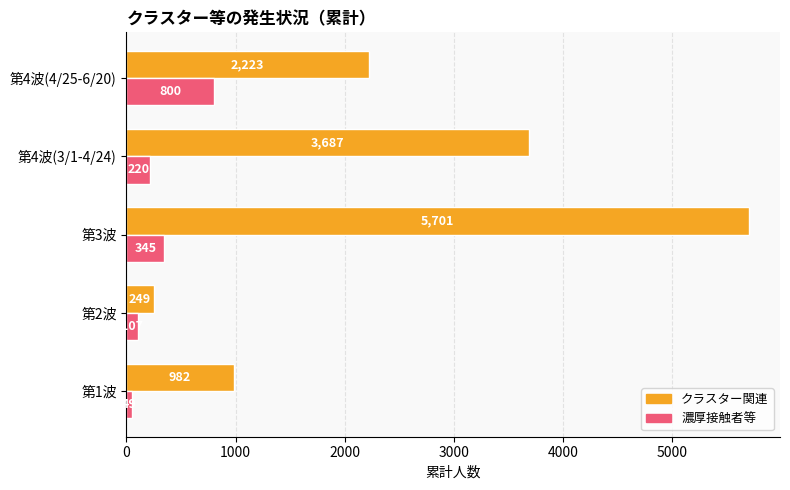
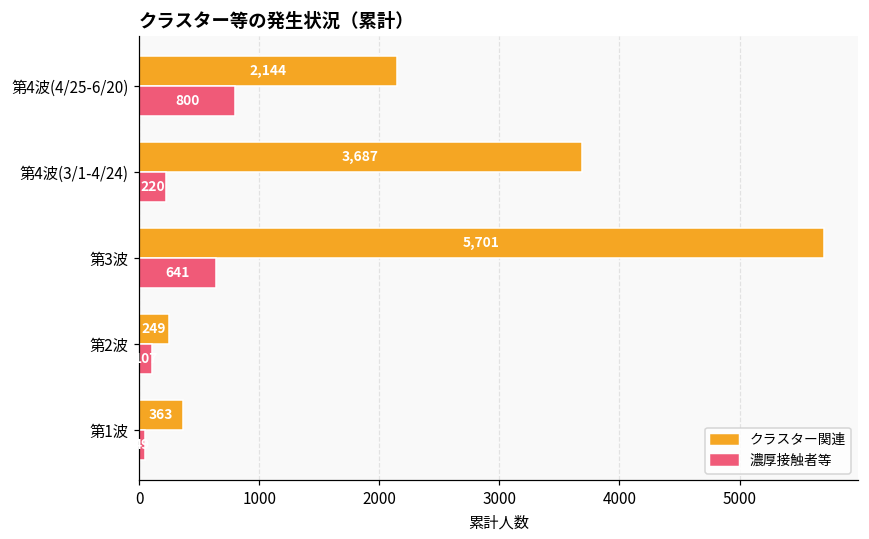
クラスター関連, 第4波(4/25-6/20): 2,223 -> 2,144
濃厚接触者等, 第3波: 345 -> 641
クラスター関連, 第1波: 982 -> 363
